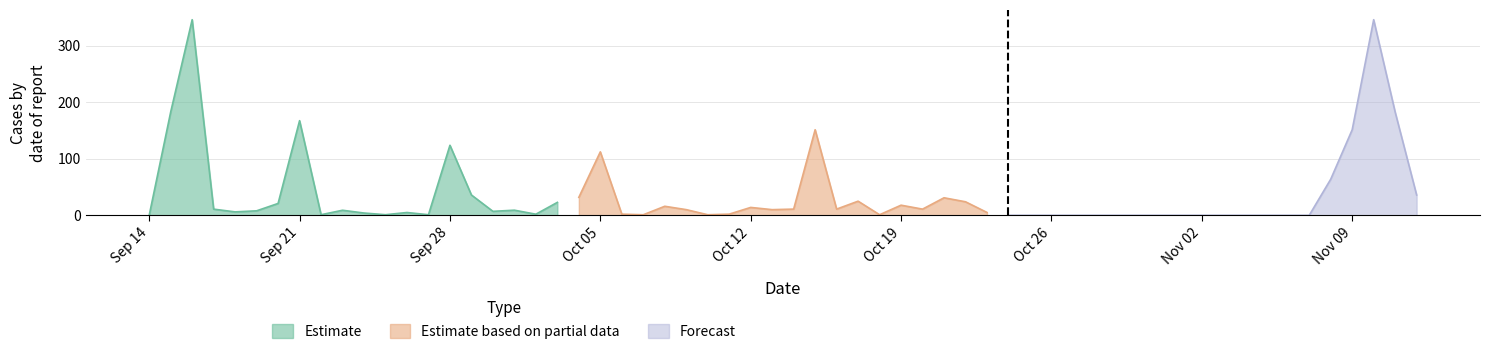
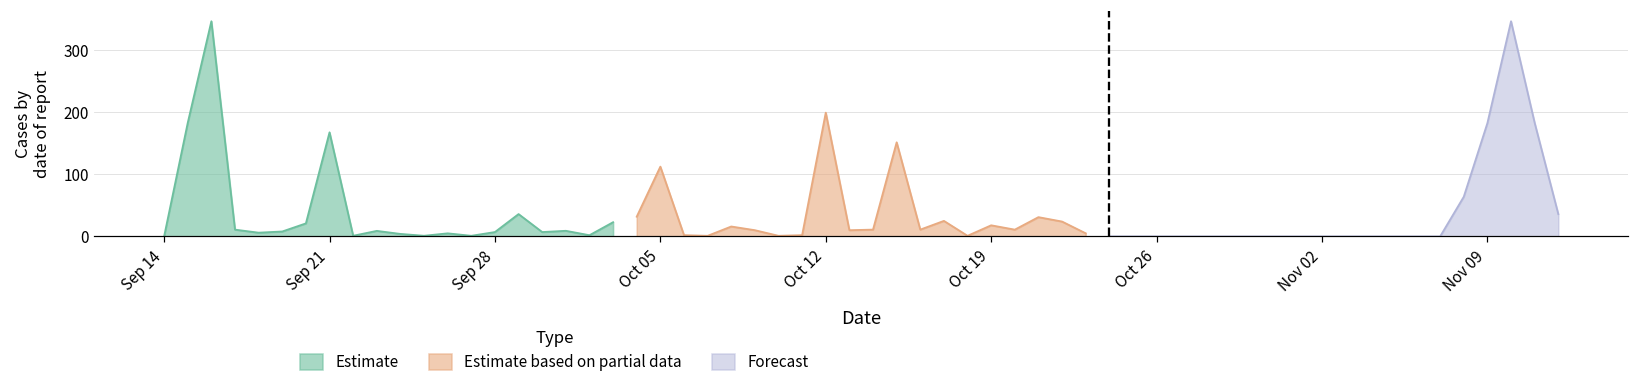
Estimate, Sep 28: 120 -> 10
Estimate based on partial data, Oct 12: 10 -> 200
Forecast, Nov 09: 150 -> 180
